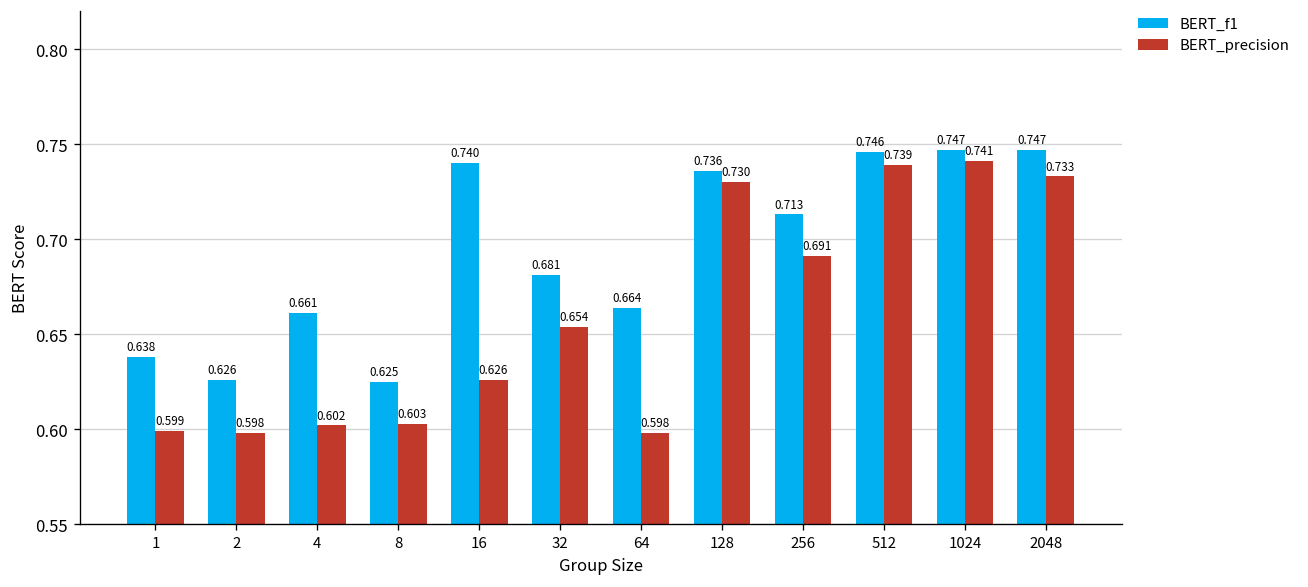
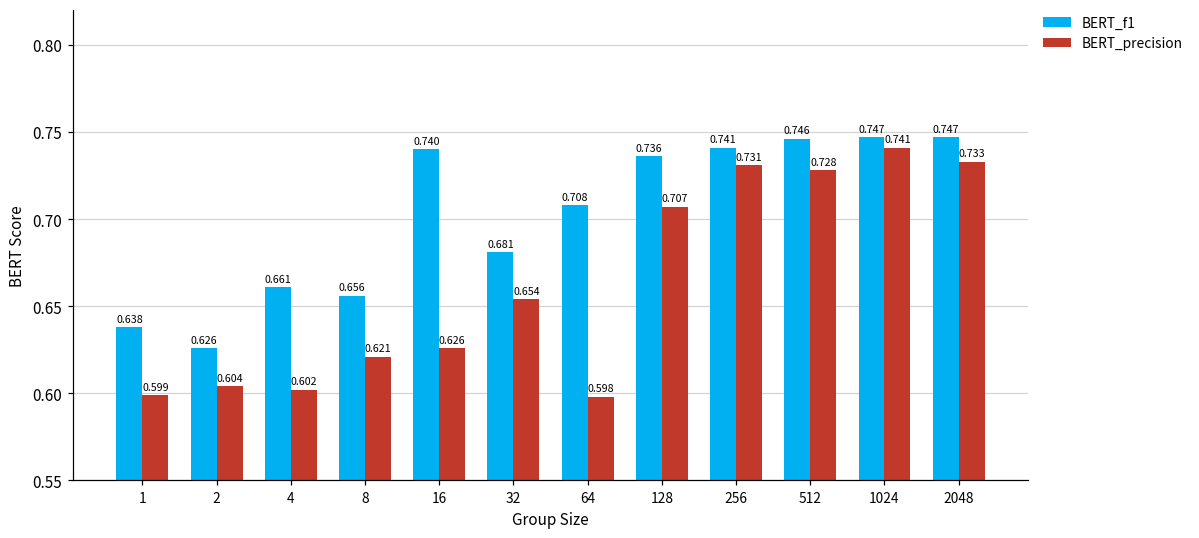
BERT_precision, 2: 0.598 -> 0.604
BERT_f1, 8: 0.625 -> 0.656
BERT_precision, 8: 0.603 -> 0.621
BERT_f1, 64: 0.664 -> 0.708
BERT_precision, 128: 0.730 -> 0.707
BERT_f1, 256: 0.713 -> 0.741
BERT_precision, 256: 0.691 -> 0.731
BERT_precision, 512: 0.739 -> 0.728
